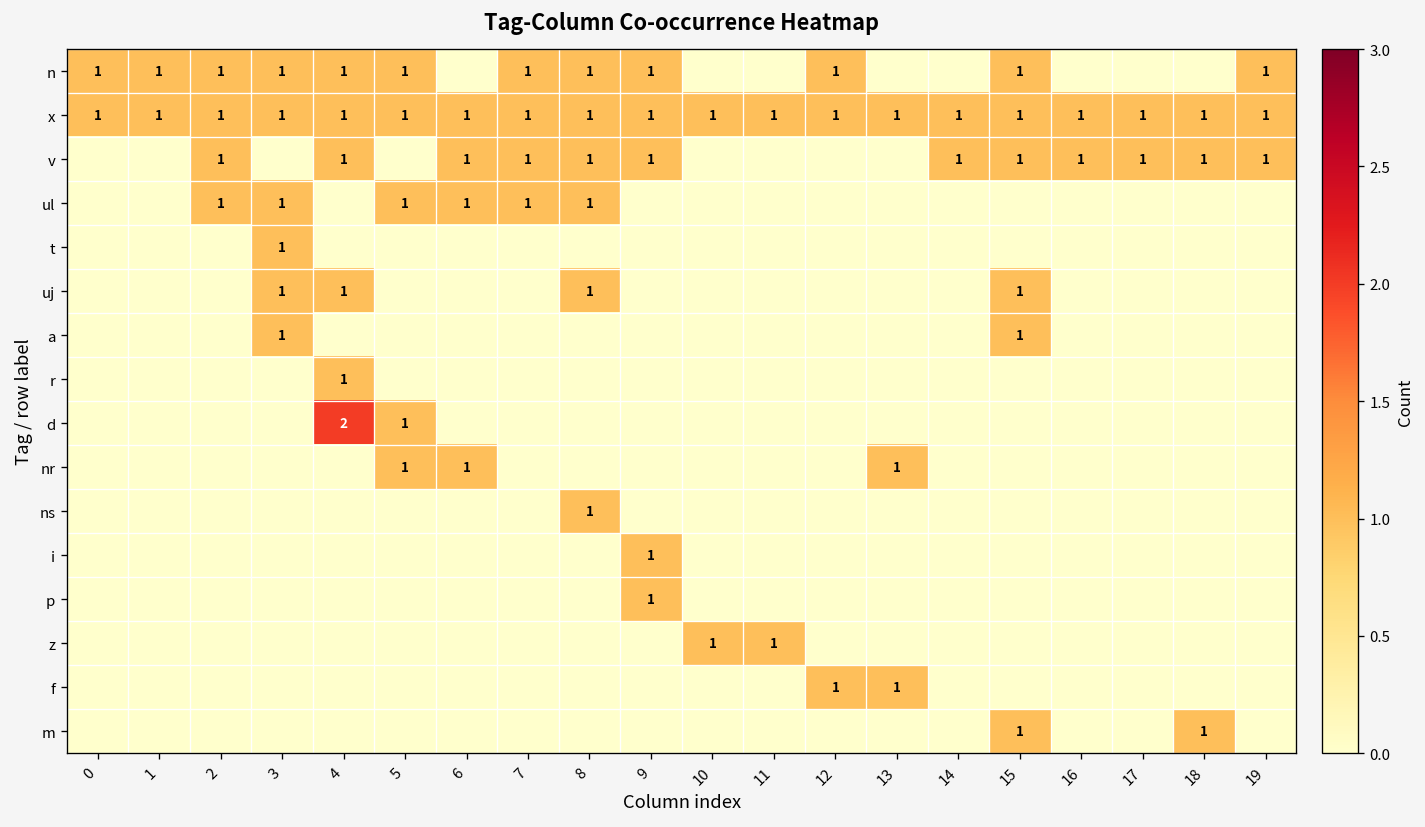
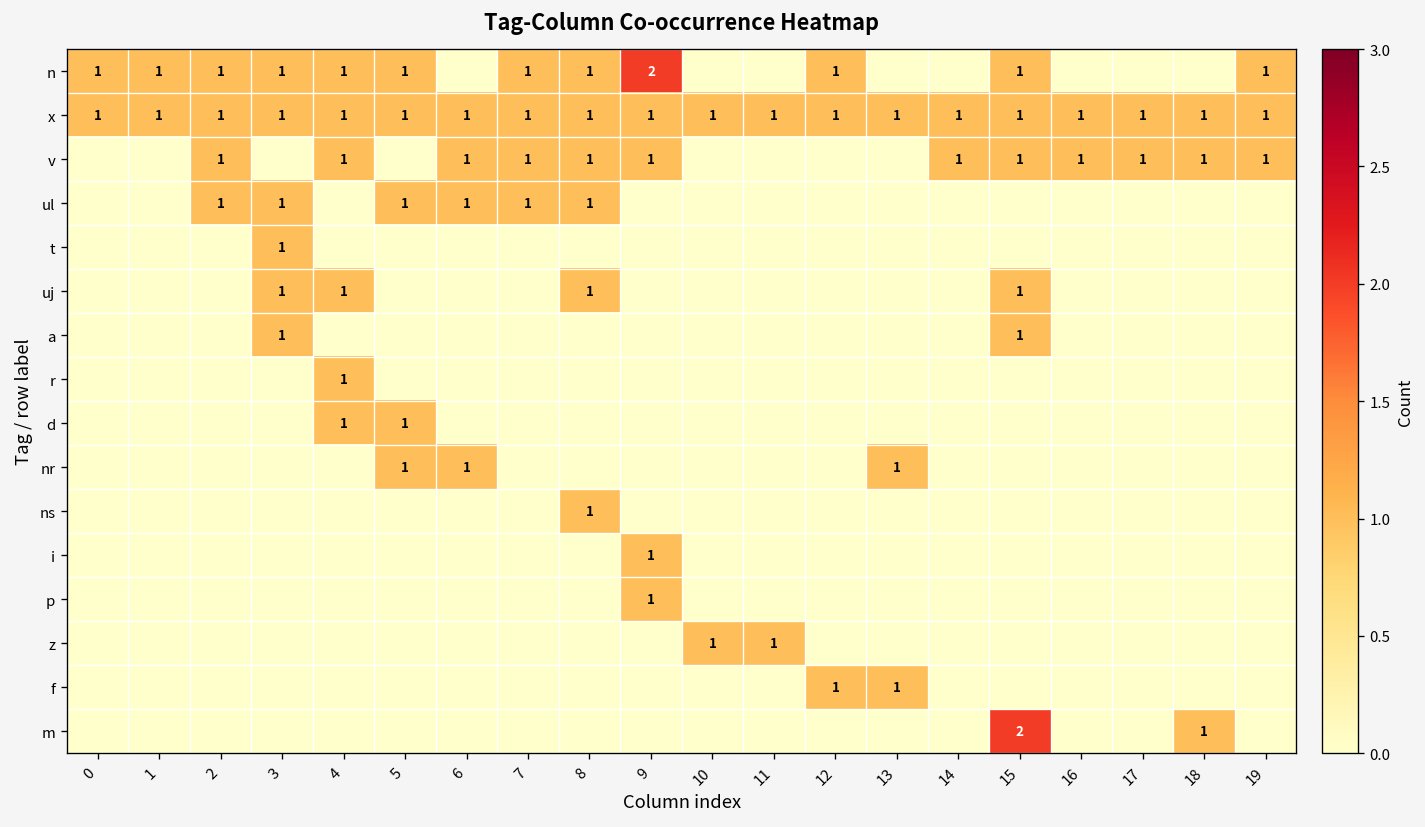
n, 9: 1 -> 2
d, 4: 2 -> 1
m, 15: 1 -> 2
